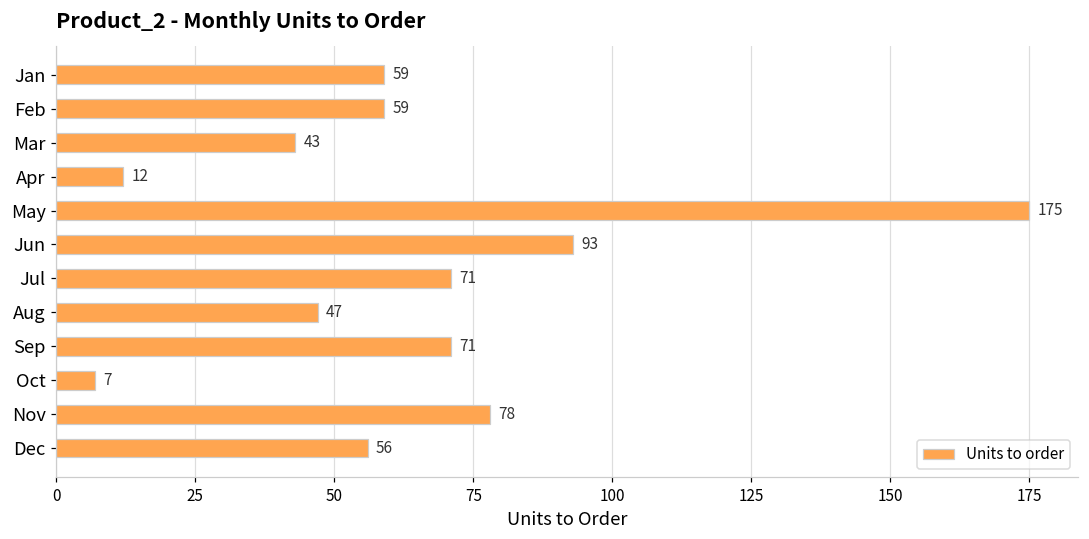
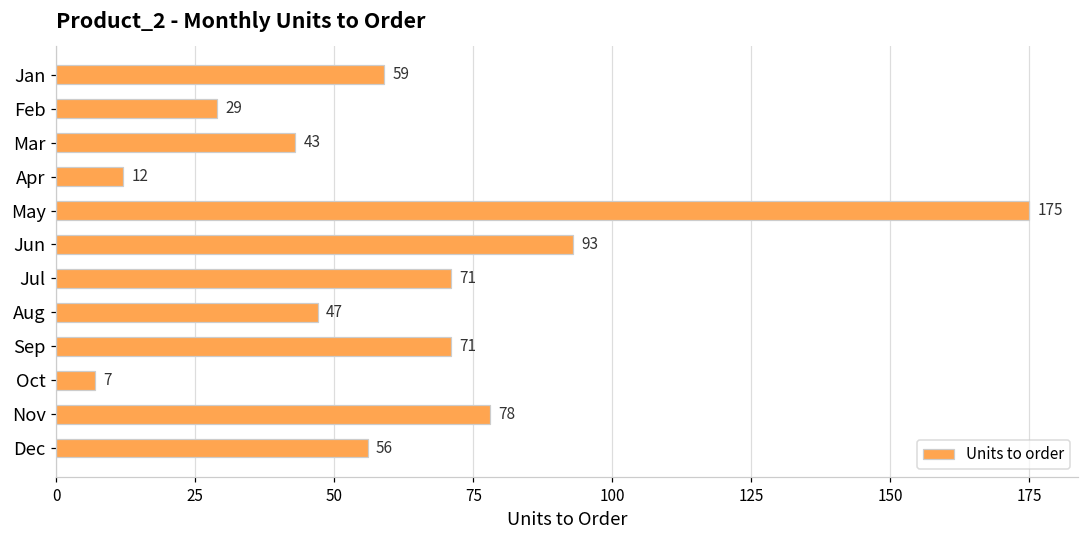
Feb: 59 -> 29
